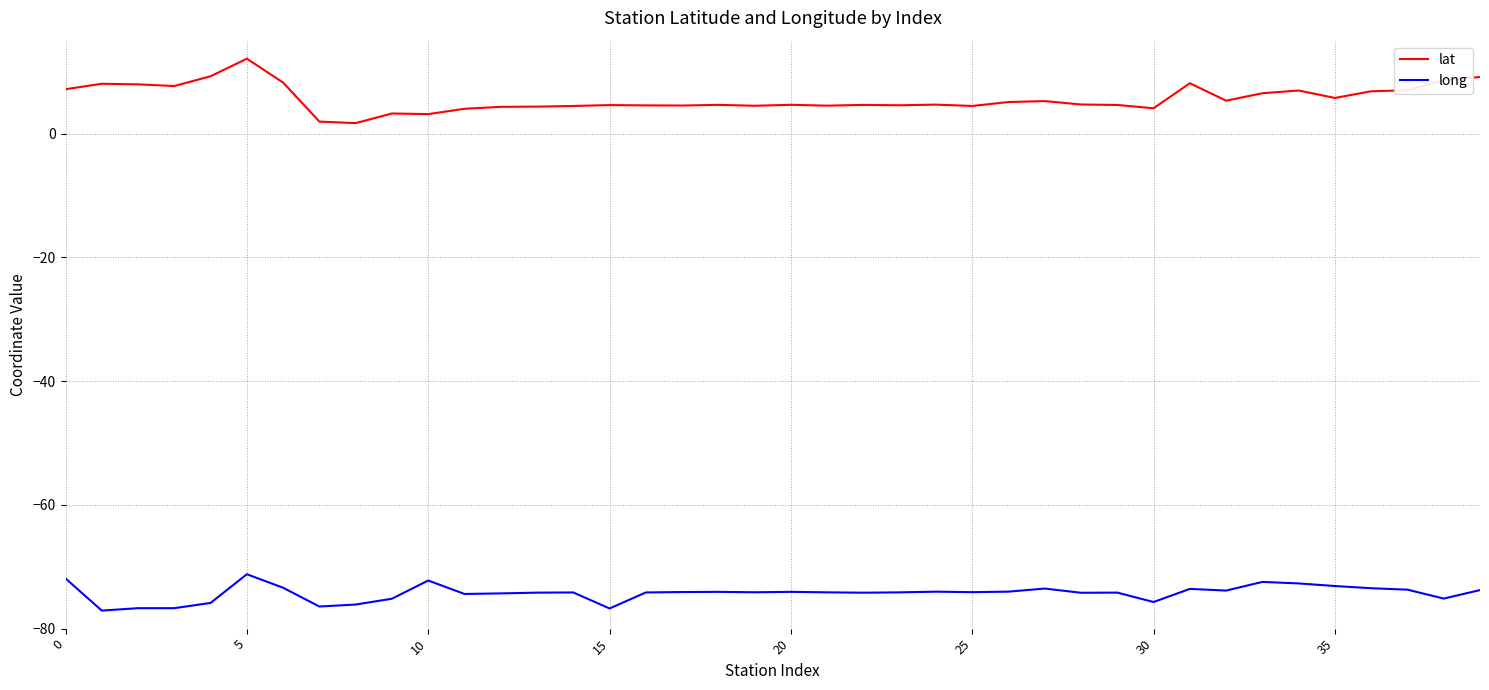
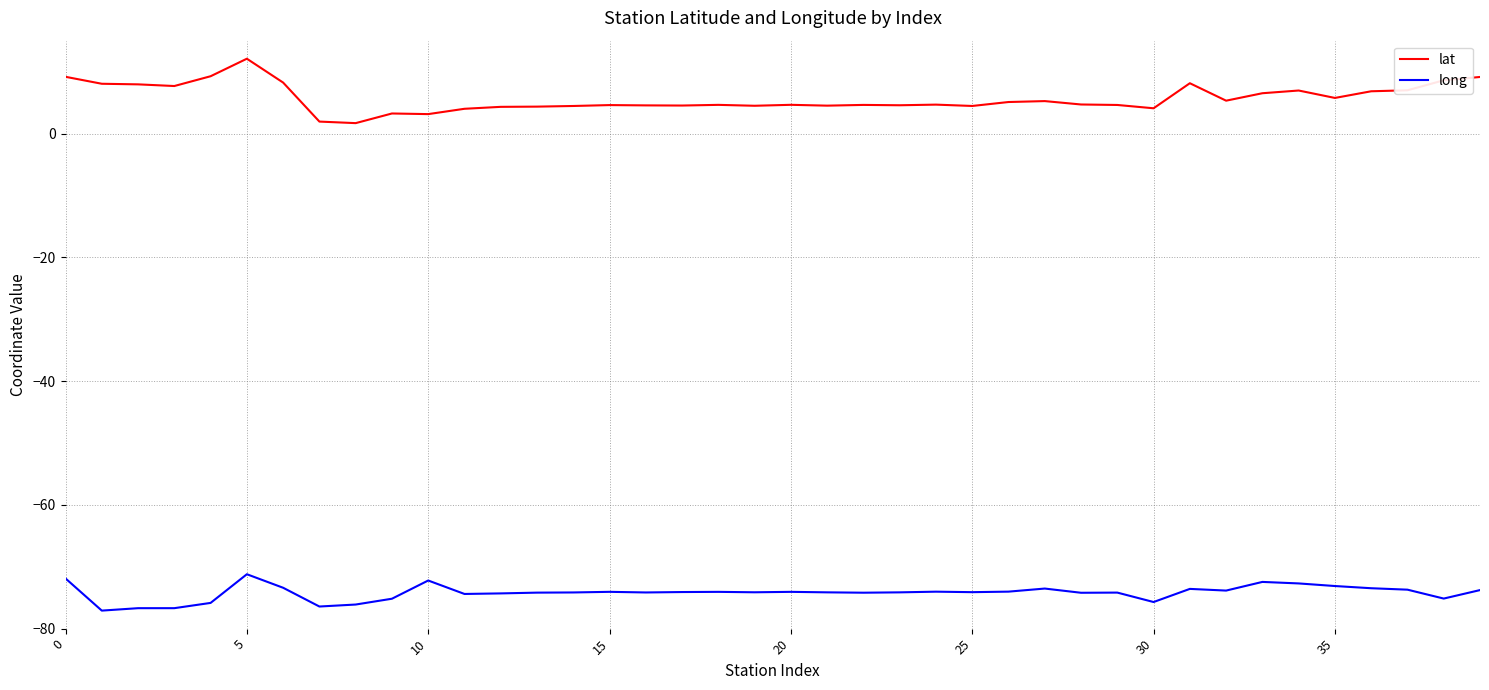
lat, 0: 7 -> 9
long, 15: -77 -> -74
